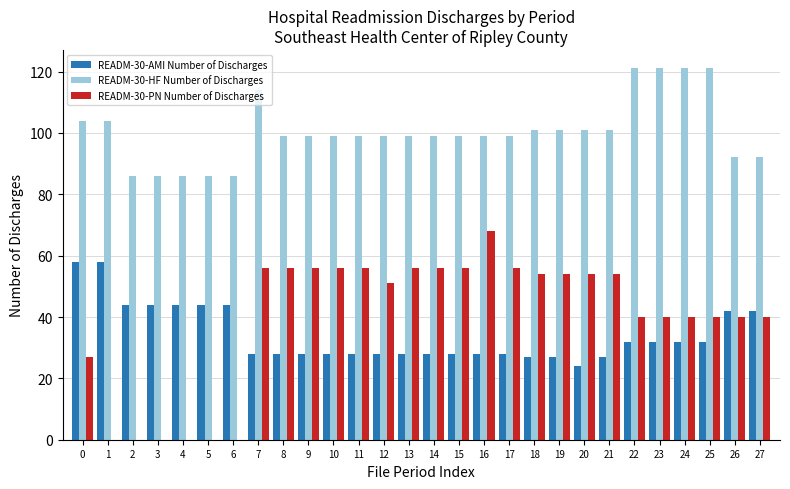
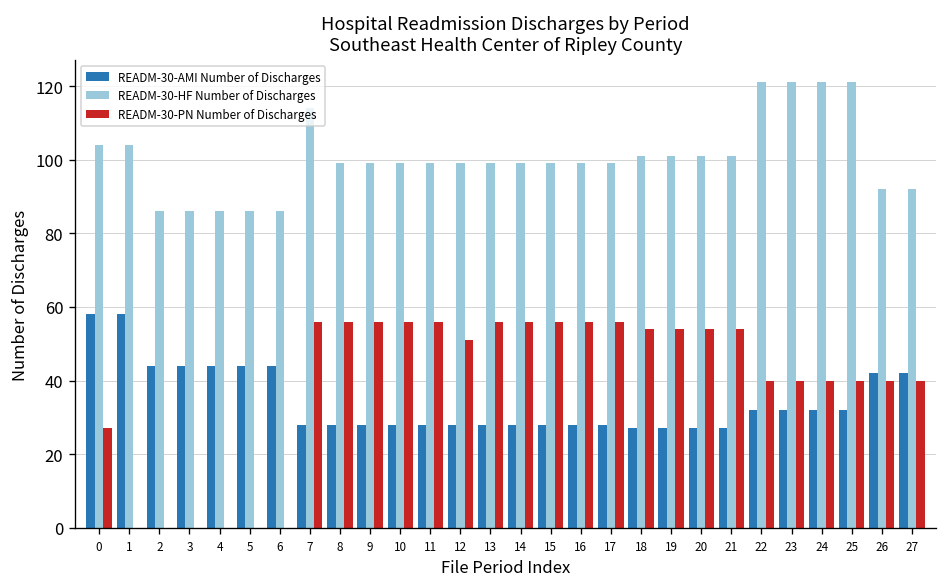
READM-30-PN Number of Discharges, 16: 68 -> 56
READM-30-AMI Number of Discharges, 20: 24 -> 27
